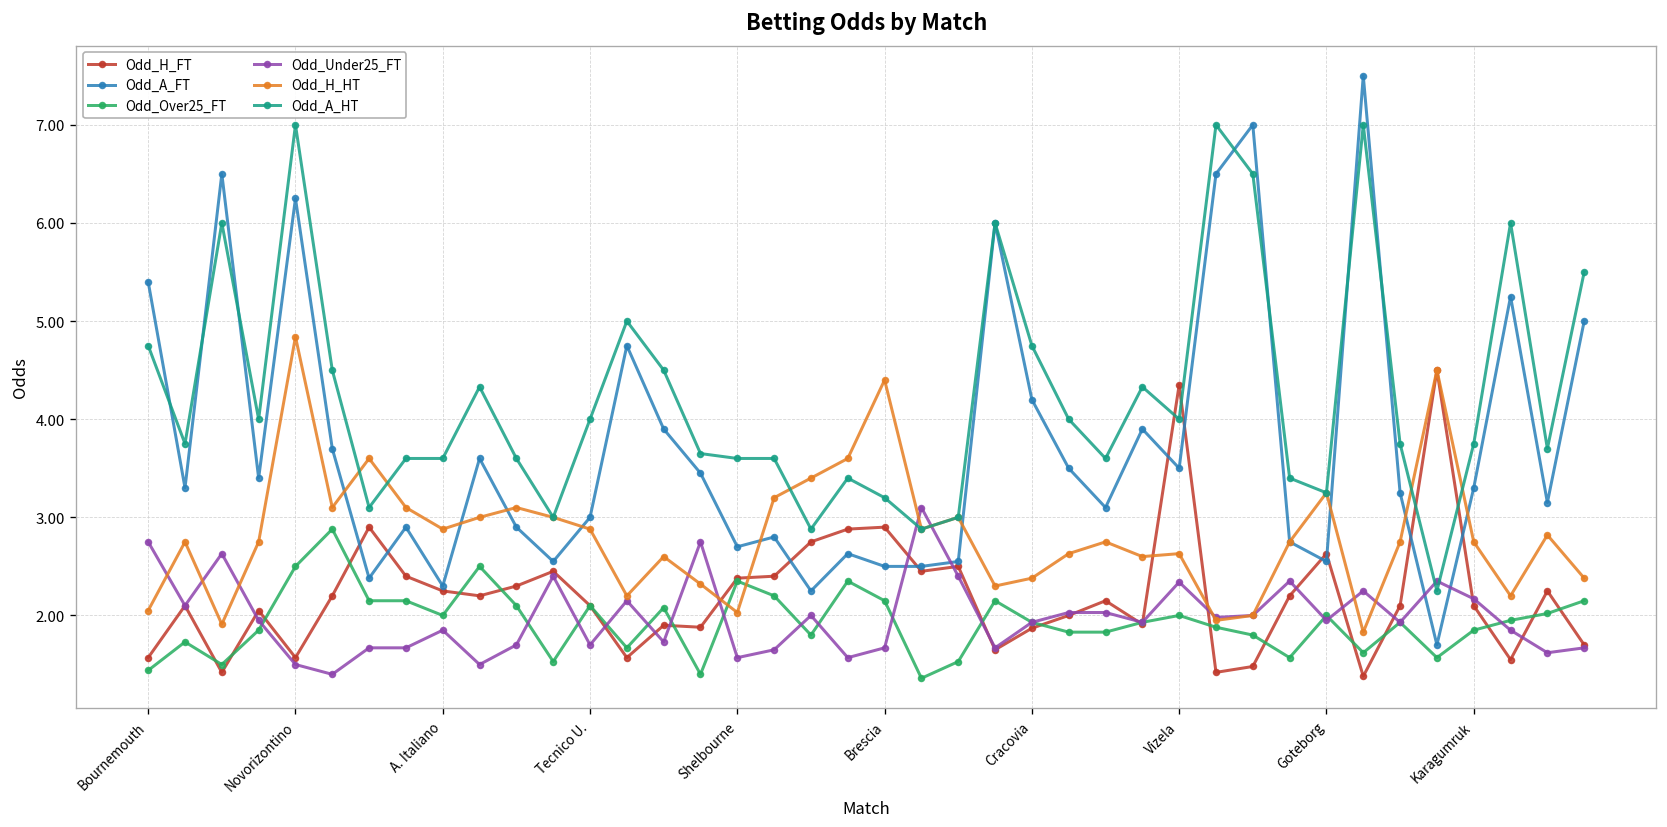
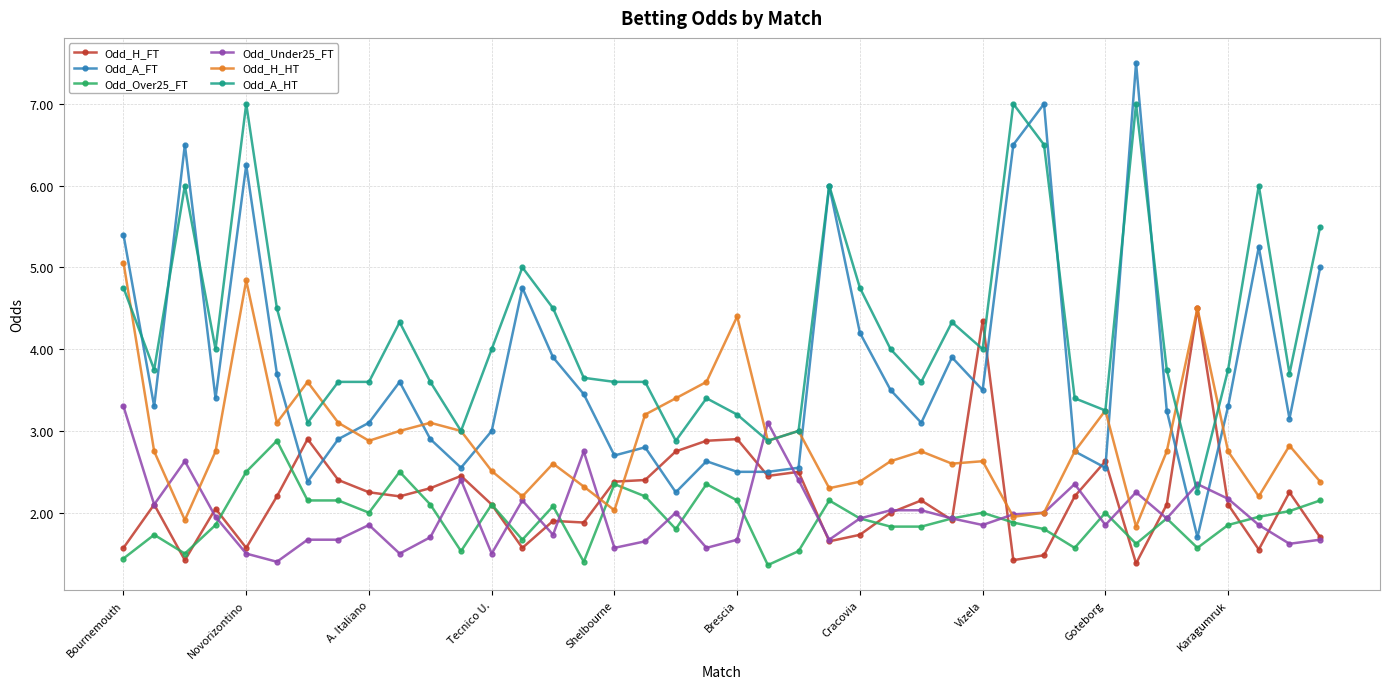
Odd_Under25_FT, Bournemouth: 2.8 -> 3.3
Odd_H_HT, Bournemouth: 2.1 -> 5.1
Odd_A_FT, A. Italiano: 2.3 -> 3.1
Odd_Under25_FT, Tecnico U.: 1.7 -> 1.5
Odd_H_HT, Tecnico U.: 2.9 -> 2.5
Odd_H_FT, Cracovia: 1.9 -> 1.7
Odd_Under25_FT, Vizela: 2.3 -> 1.9
Odd_Under25_FT, Goteborg: 2.0 -> 1.9
